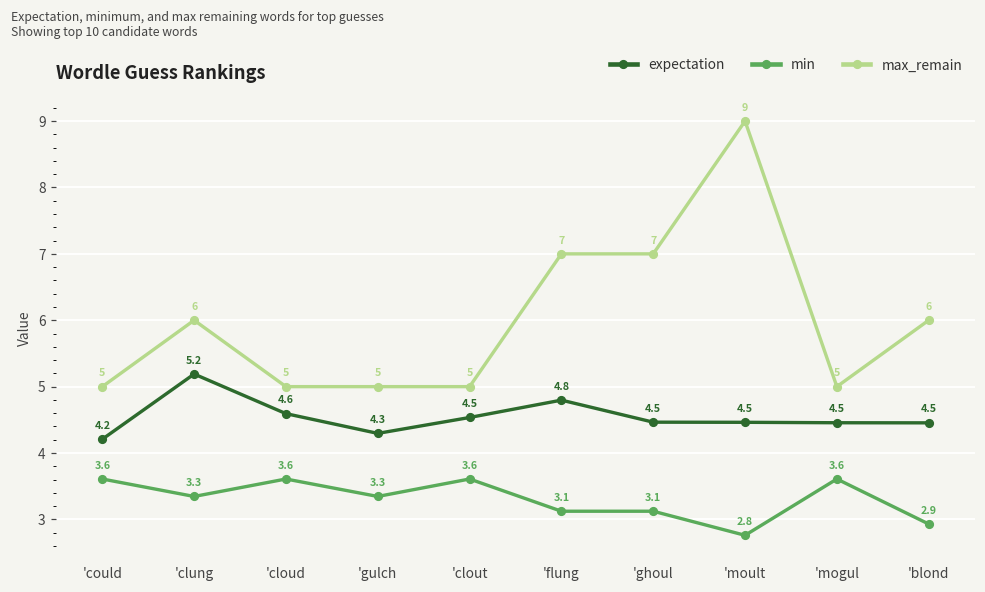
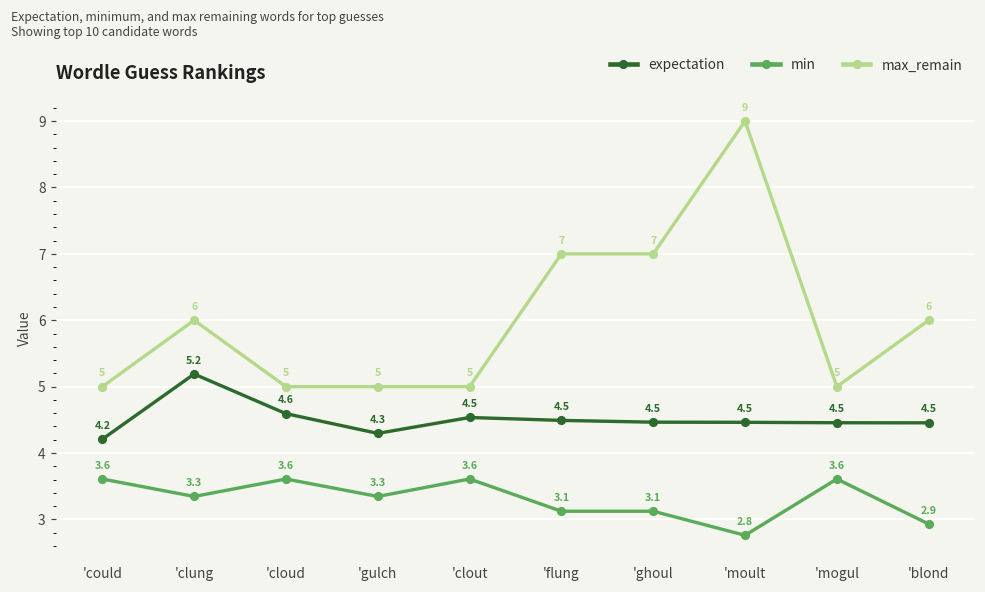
expectation, 'flung: 4.8 -> 4.5
